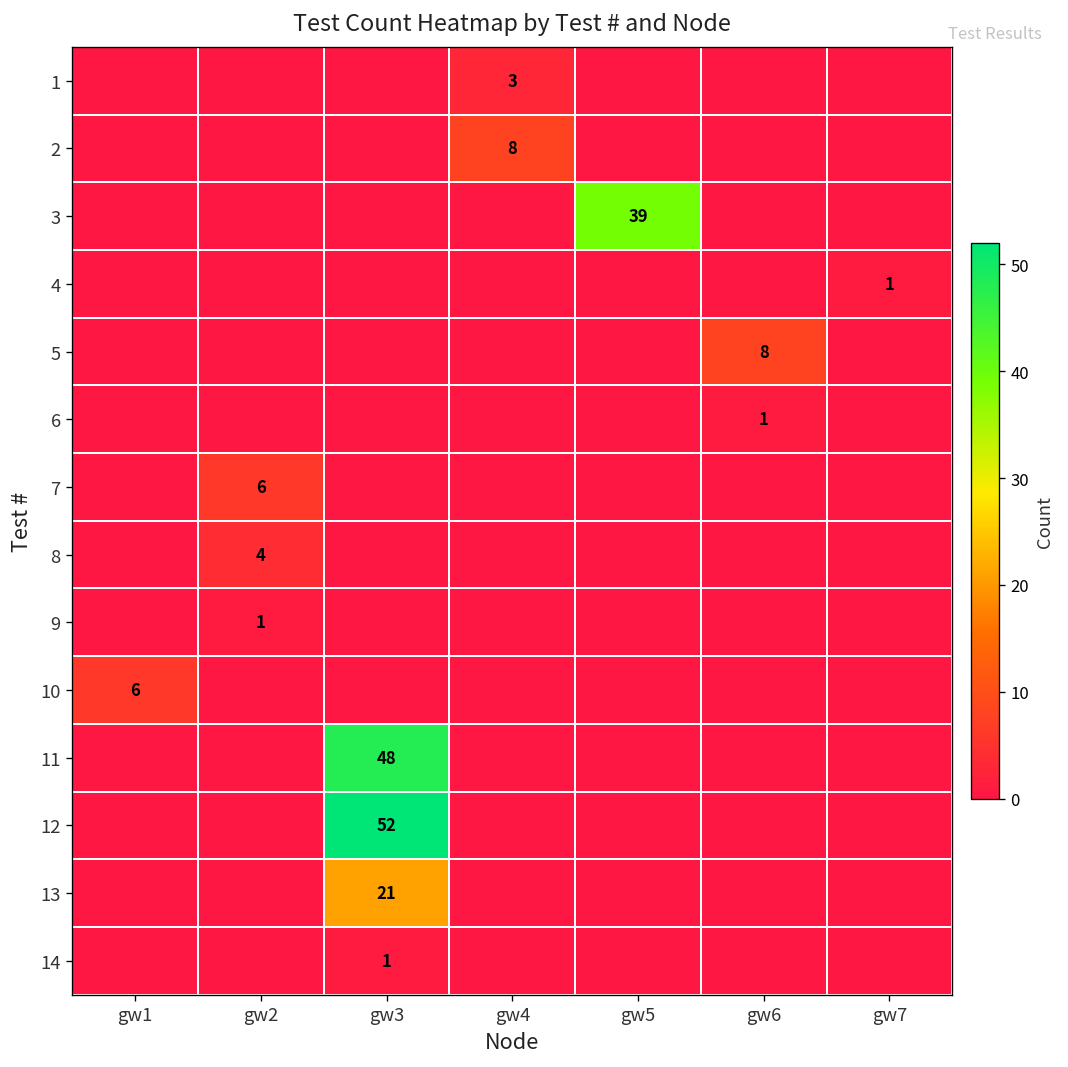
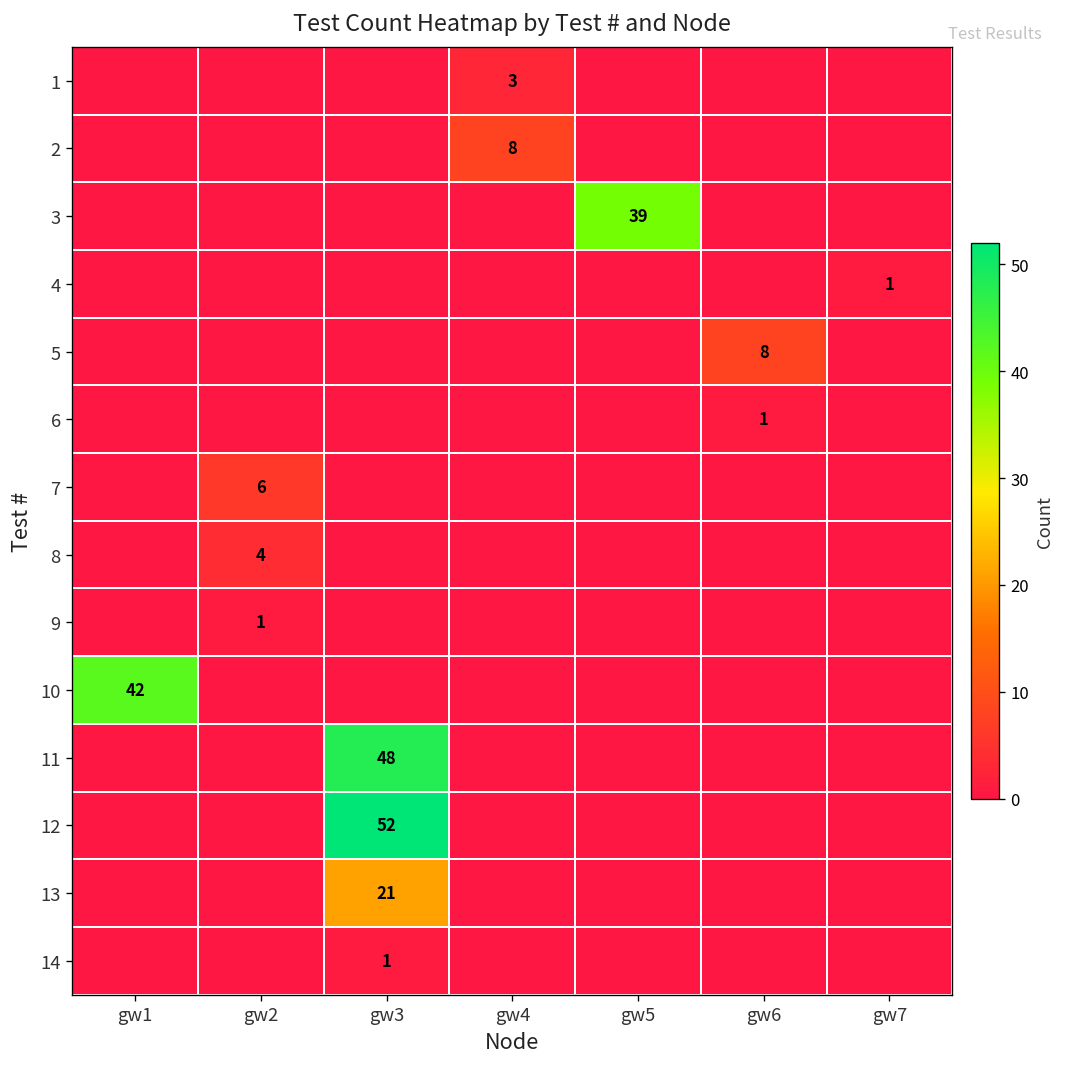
10, gw1: 6 -> 42
